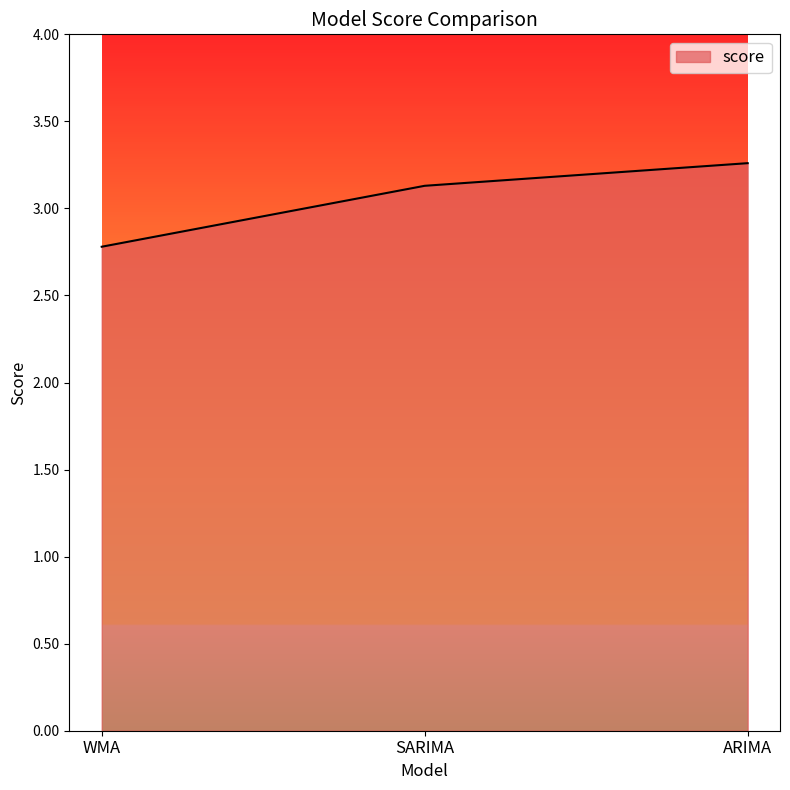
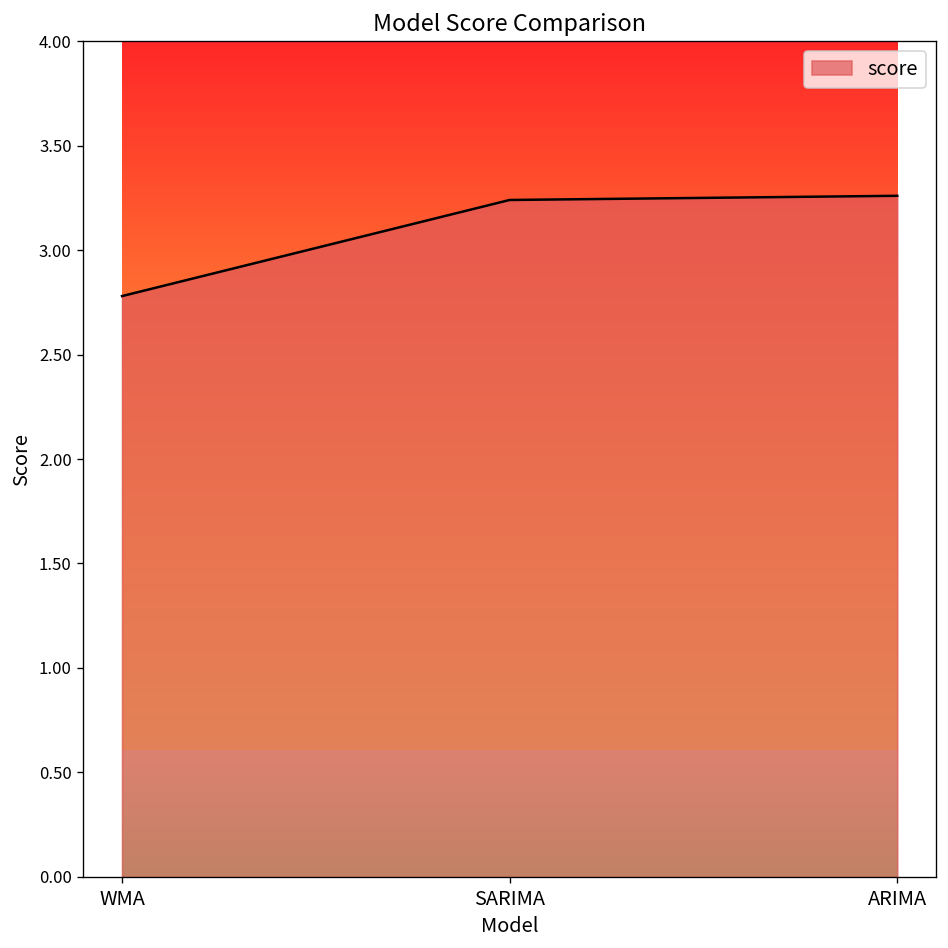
SARIMA: 3.13 -> 3.24
